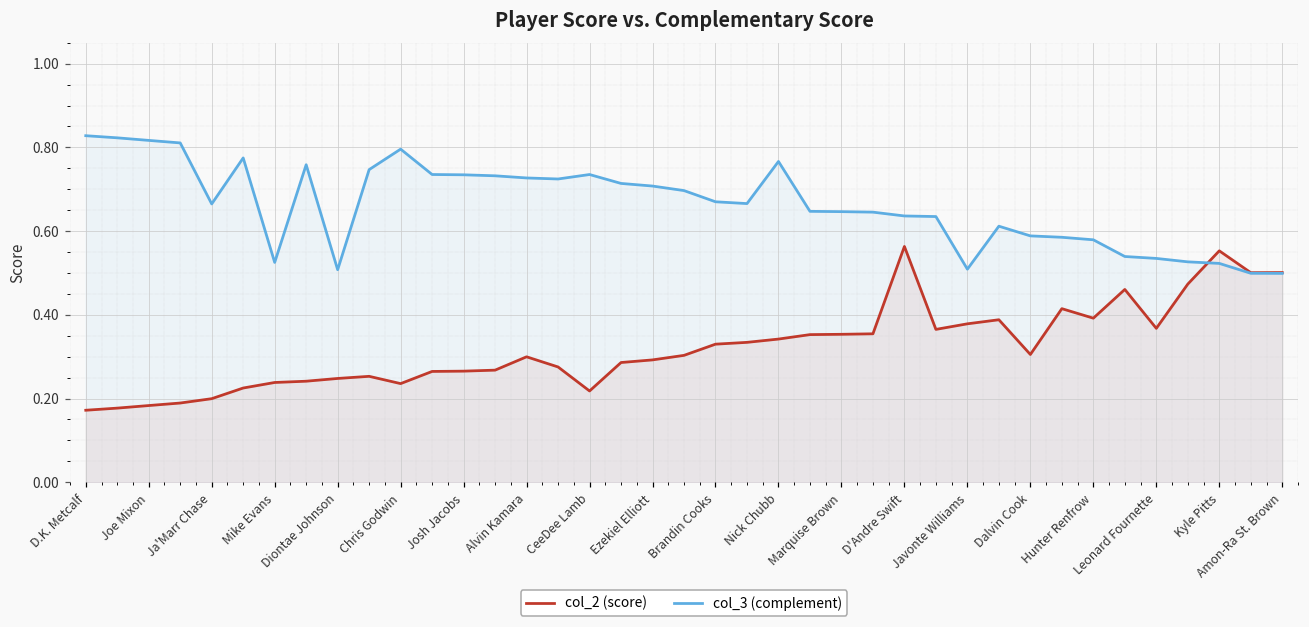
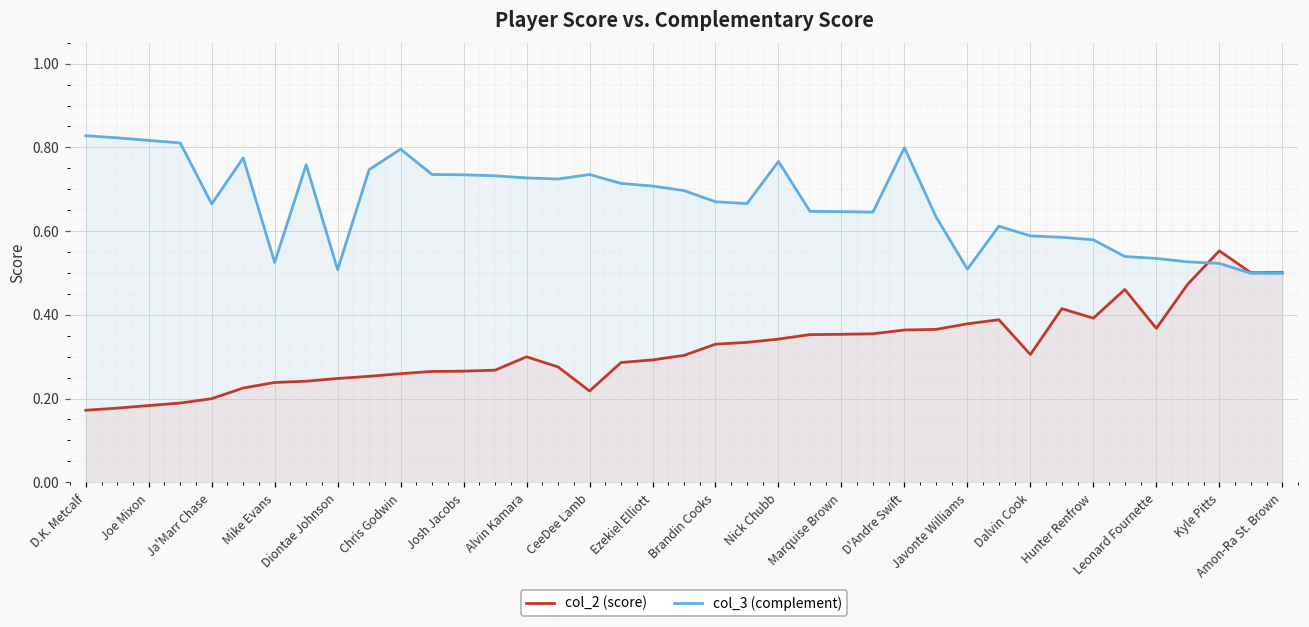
col_2 (score), Chris Godwin: 0.24 -> 0.26
col_2 (score), D'Andre Swift: 0.56 -> 0.36
col_3 (complement), D'Andre Swift: 0.64 -> 0.80
